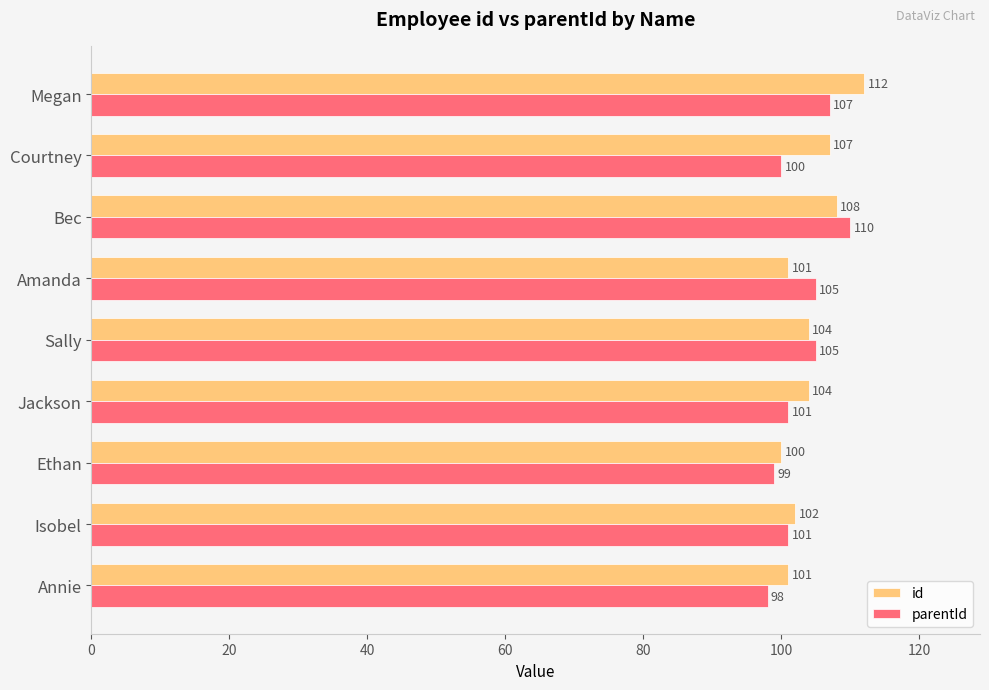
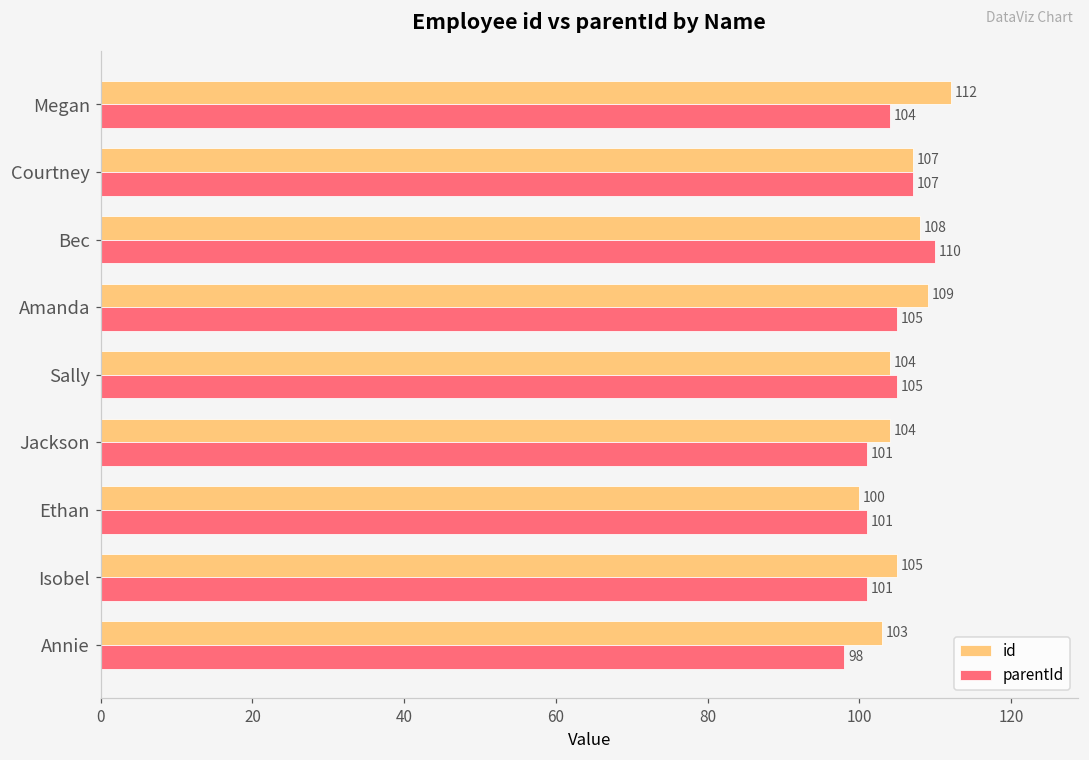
parentId, Megan: 107 -> 104
parentId, Courtney: 100 -> 107
id, Amanda: 101 -> 109
parentId, Ethan: 99 -> 101
id, Isobel: 102 -> 105
id, Annie: 101 -> 103
